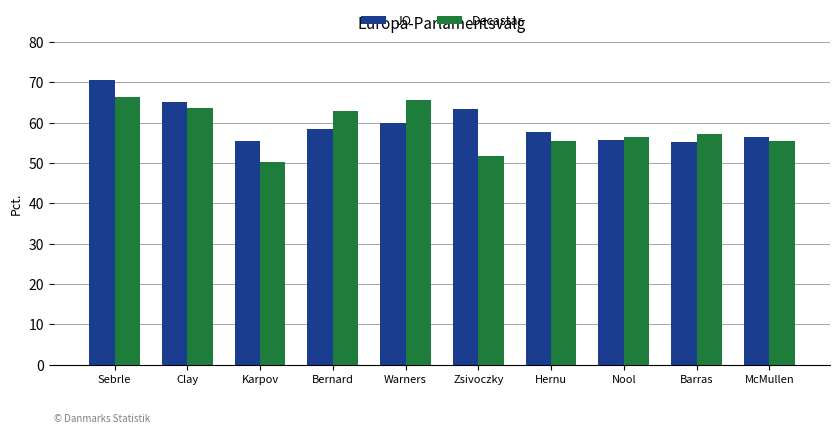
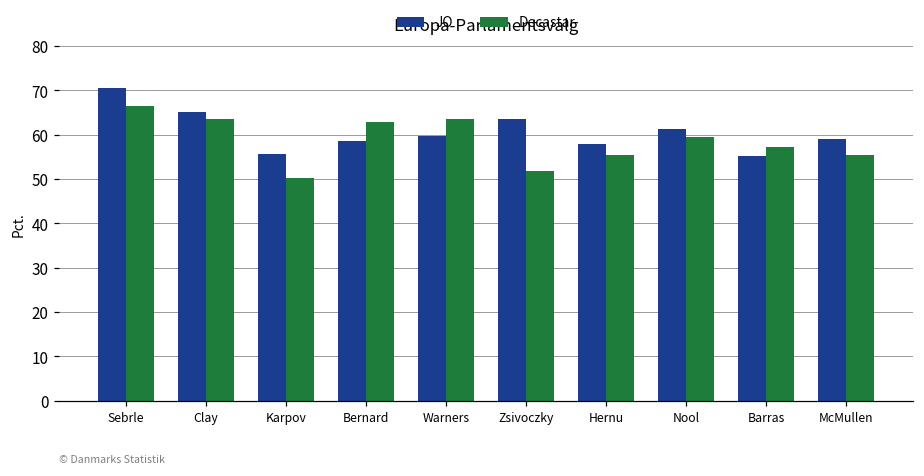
Decastar, Warners: 66 -> 63
JO, Nool: 56 -> 61
Decastar, Nool: 56 -> 59
JO, McMullen: 56 -> 59
